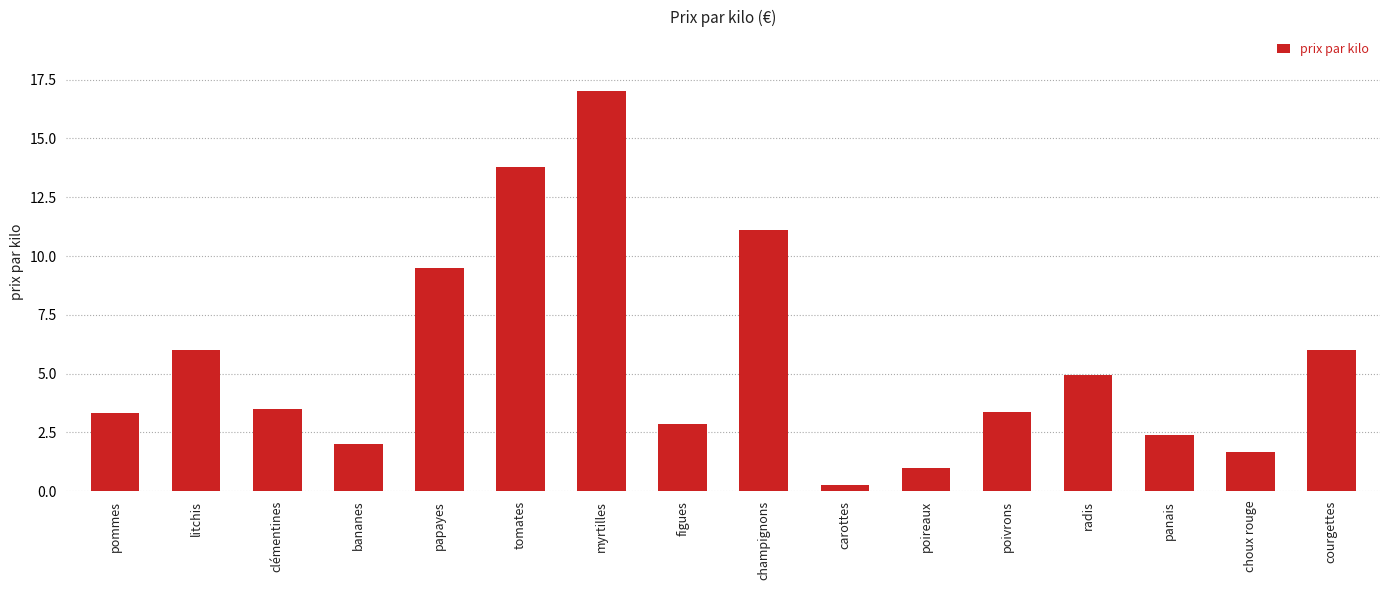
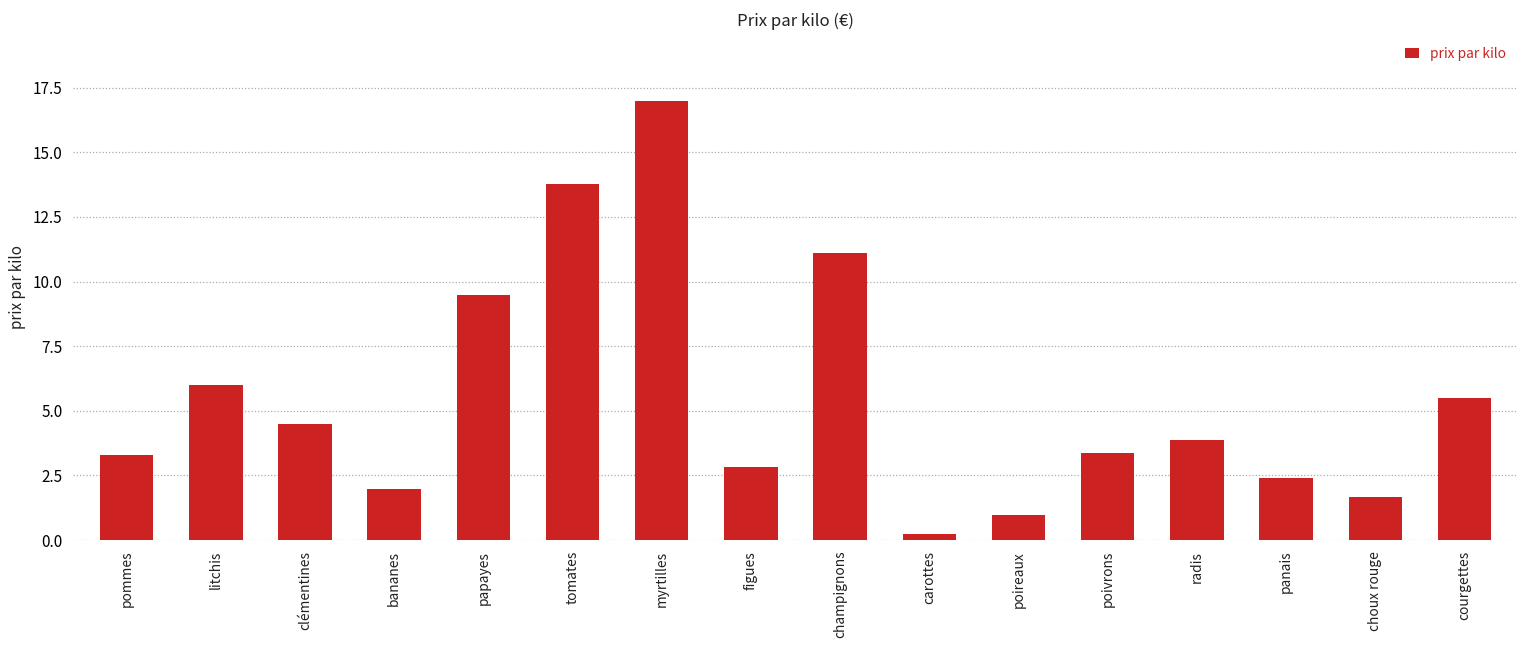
clémentines: 3.5 -> 4.5
radis: 5.0 -> 3.9
courgettes: 6.0 -> 5.5
